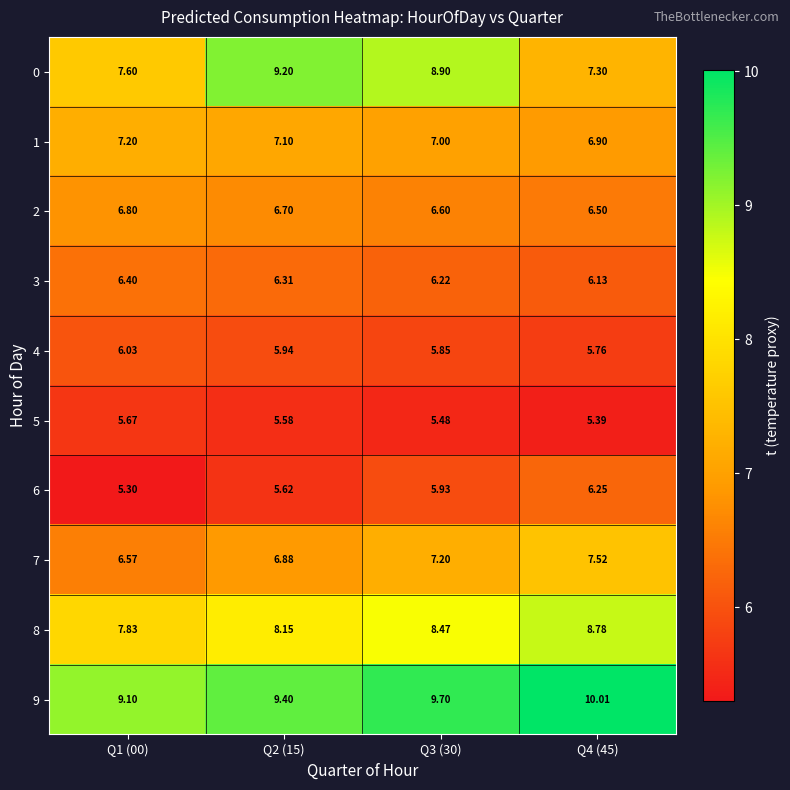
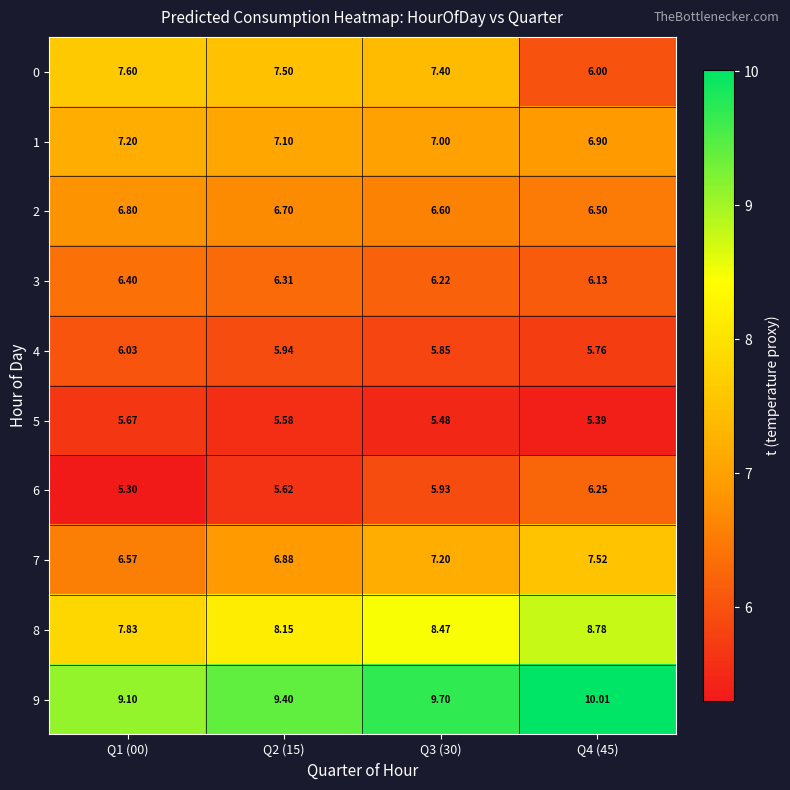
0, Q2 (15): 9.20 -> 7.50
0, Q3 (30): 8.90 -> 7.40
0, Q4 (45): 7.30 -> 6.00
